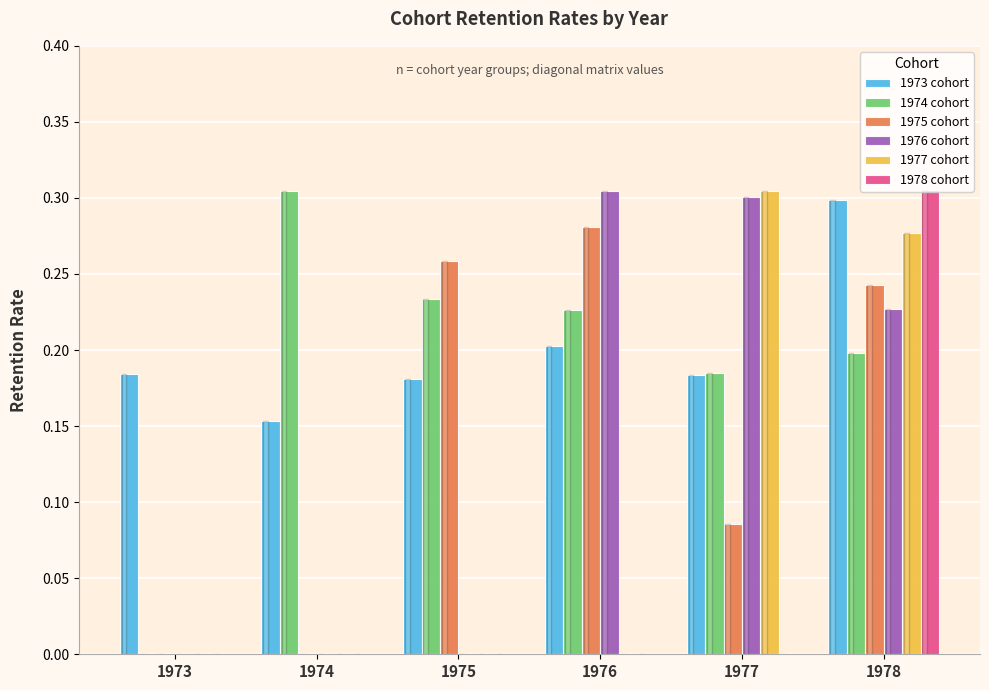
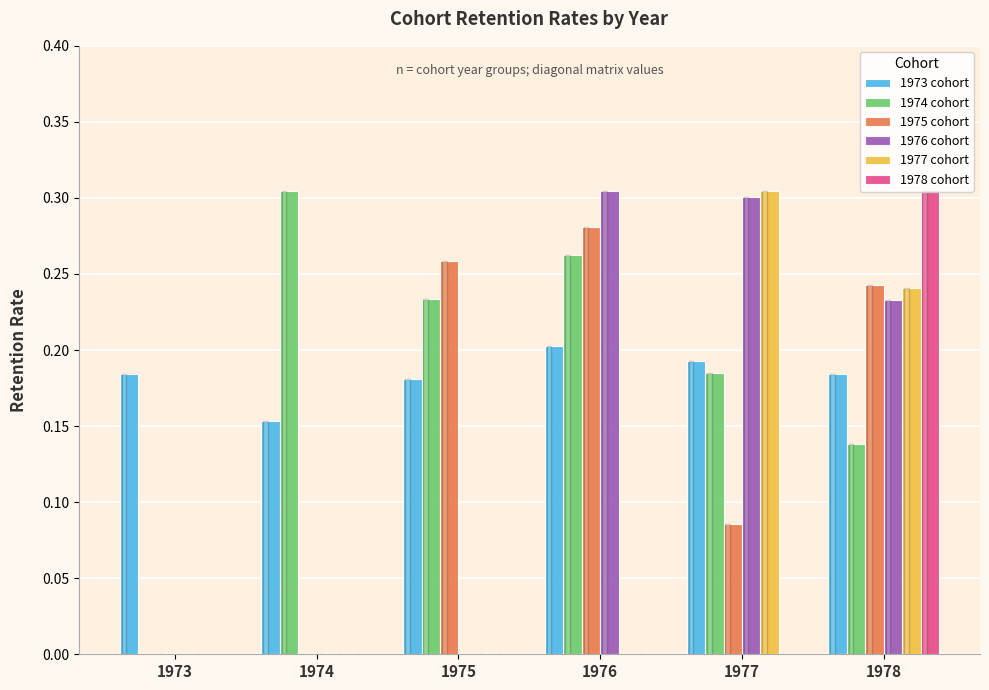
1974 cohort, 1976: 0.226 -> 0.262
1973 cohort, 1977: 0.183 -> 0.193
1973 cohort, 1978: 0.299 -> 0.184
1974 cohort, 1978: 0.198 -> 0.138
1976 cohort, 1978: 0.227 -> 0.233
1977 cohort, 1978: 0.277 -> 0.241
